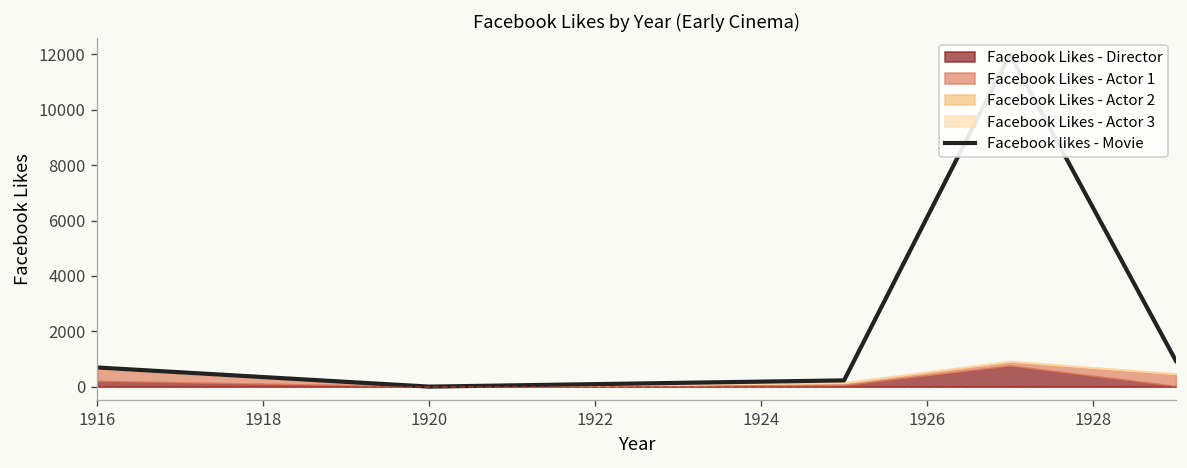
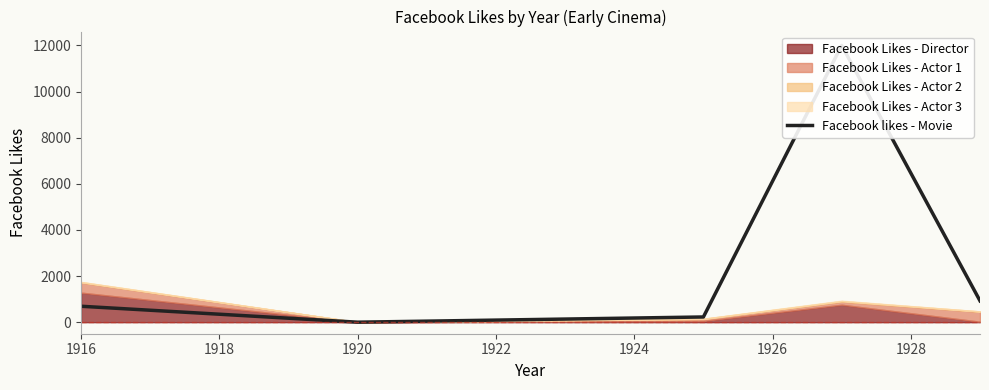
Facebook Likes - Director, 1916: 200 -> 1300
